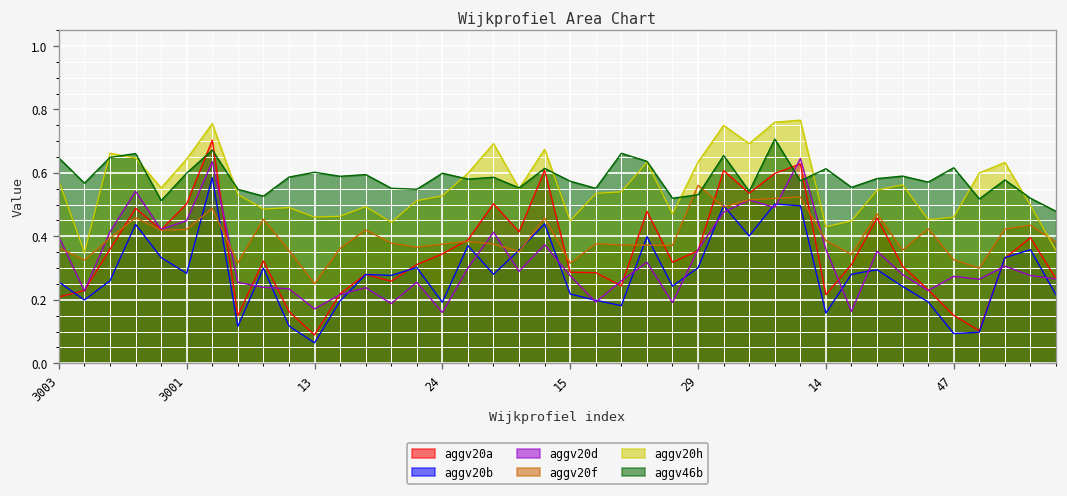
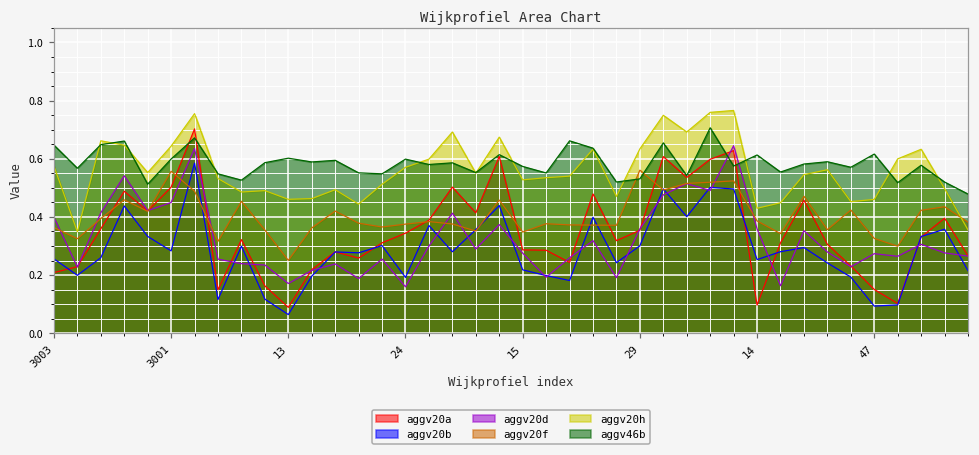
aggv20f, 3001: 0.42 -> 0.56
aggv20h, 24: 0.53 -> 0.57
aggv20f, 15: 0.32 -> 0.35
aggv20h, 15: 0.45 -> 0.53
aggv20a, 14: 0.22 -> 0.10
aggv20b, 14: 0.16 -> 0.25
